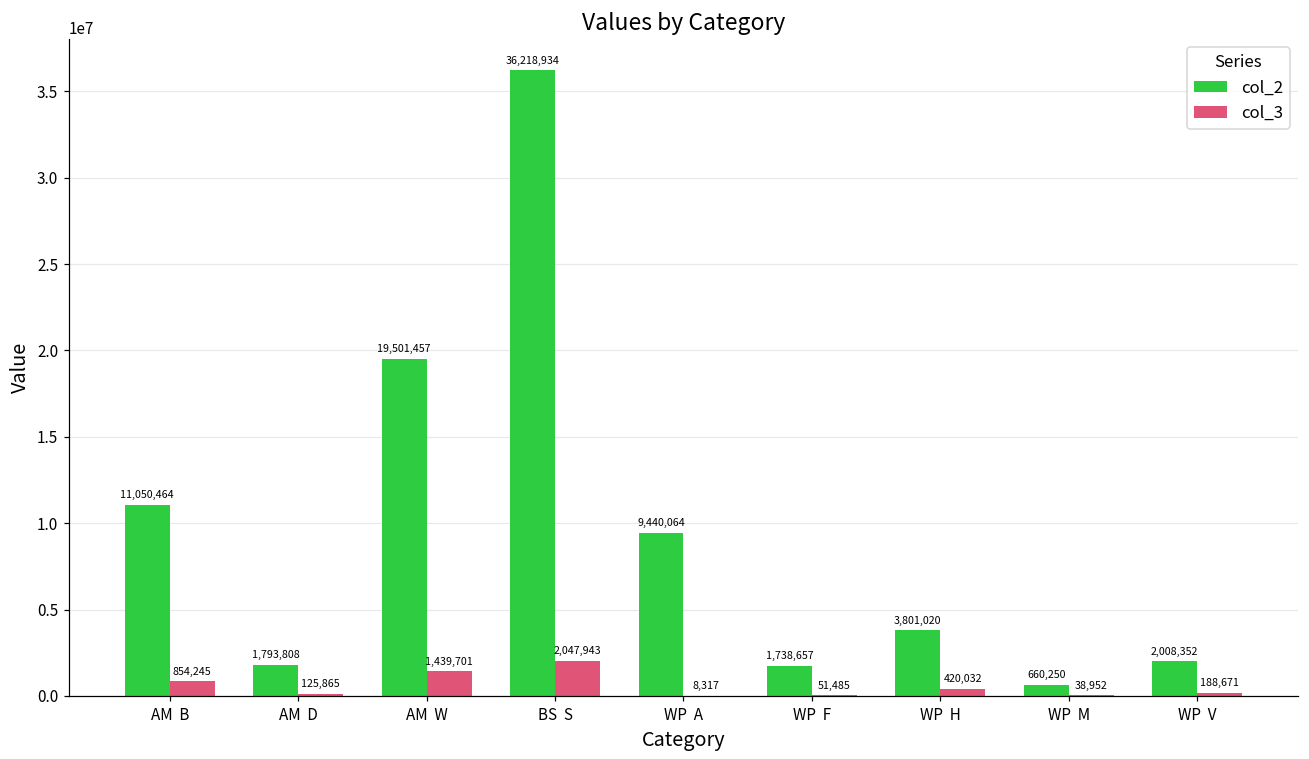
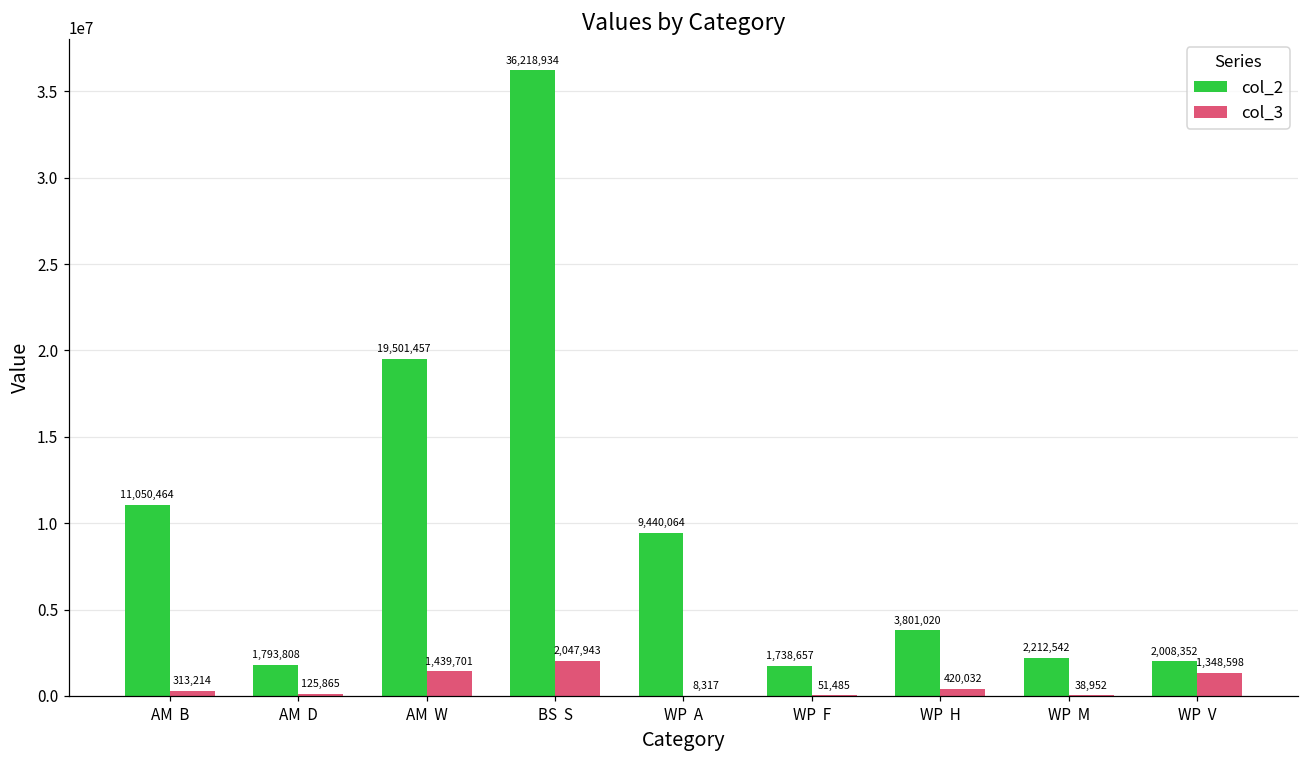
col_3, AM B: 854,245 -> 313,214
col_2, WP M: 660,250 -> 2,212,542
col_3, WP V: 188,671 -> 1,348,598
